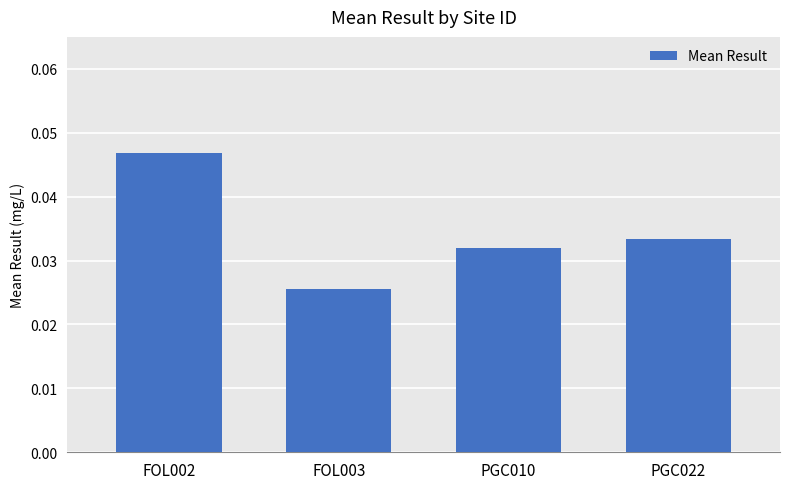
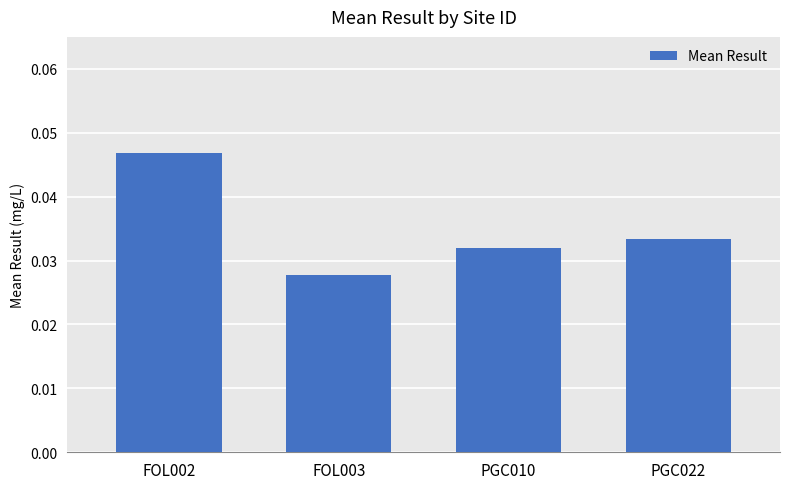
FOL003: 0.026 -> 0.028
